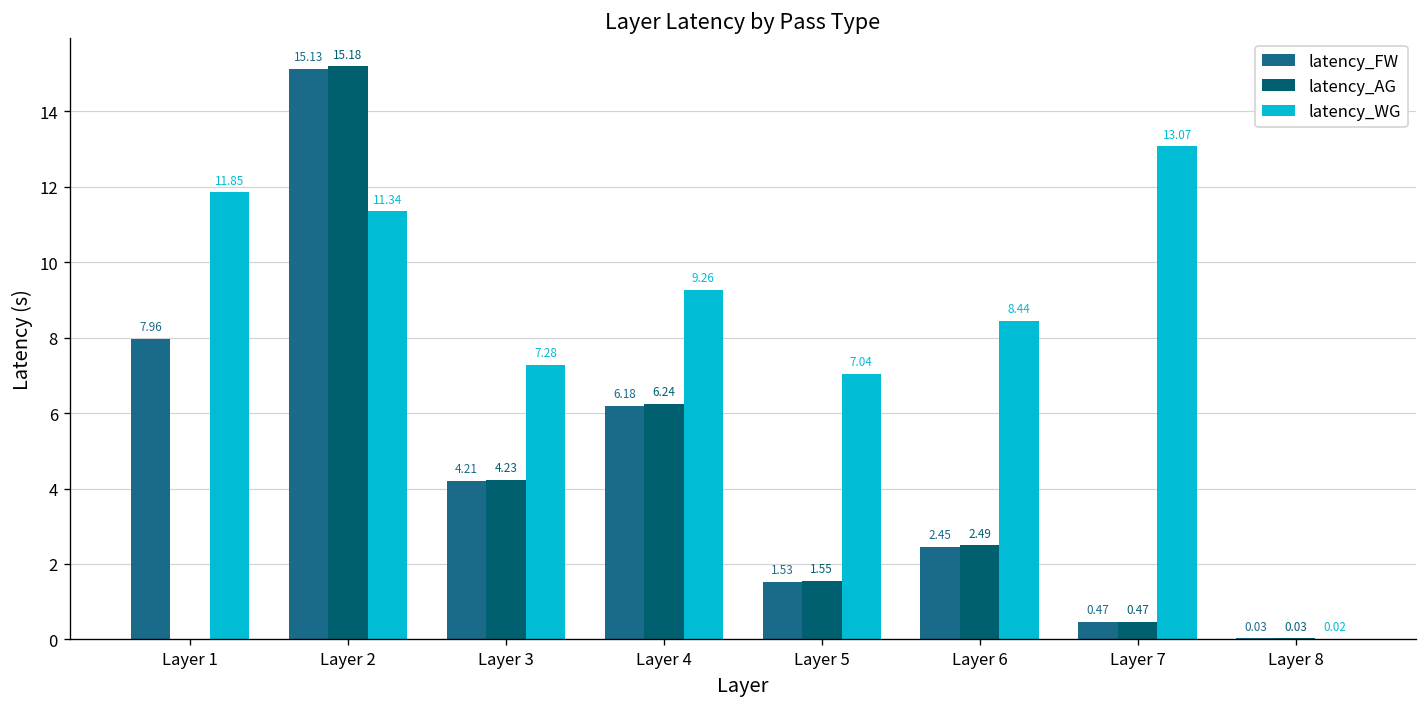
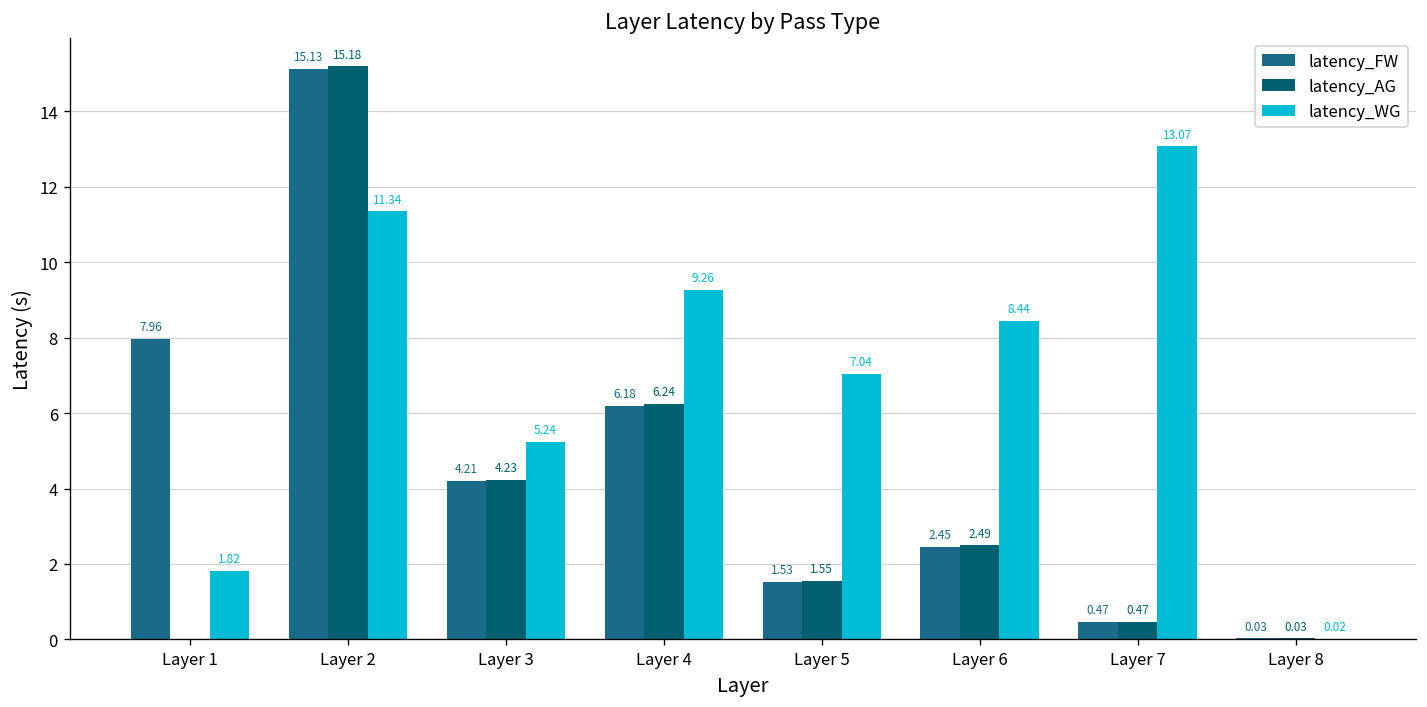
latency_WG, Layer 1: 11.85 -> 1.82
latency_WG, Layer 3: 7.28 -> 5.24
